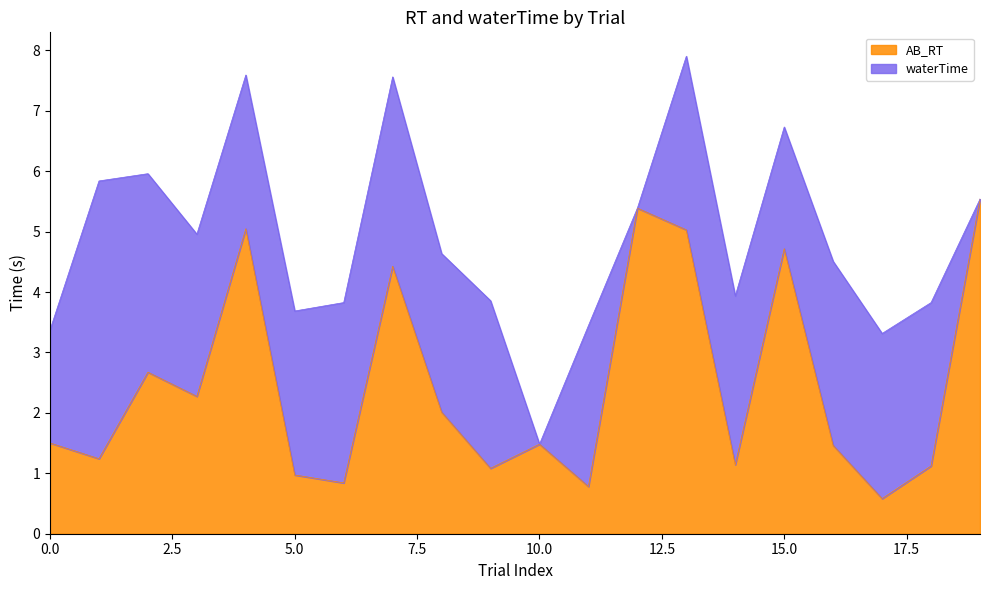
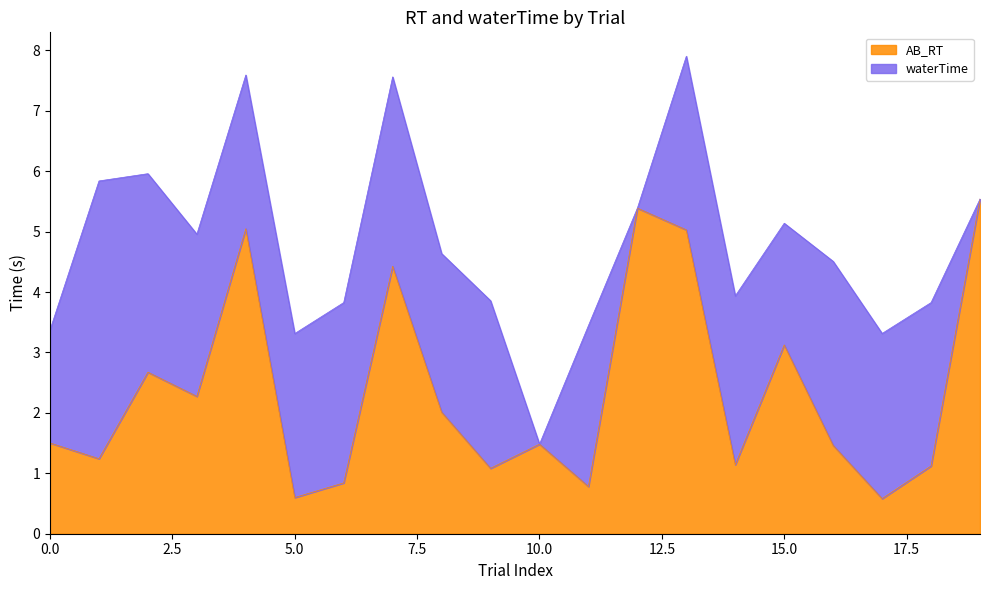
AB_RT, 5.0: 1.0 -> 0.6
AB_RT, 15.0: 4.7 -> 3.1
